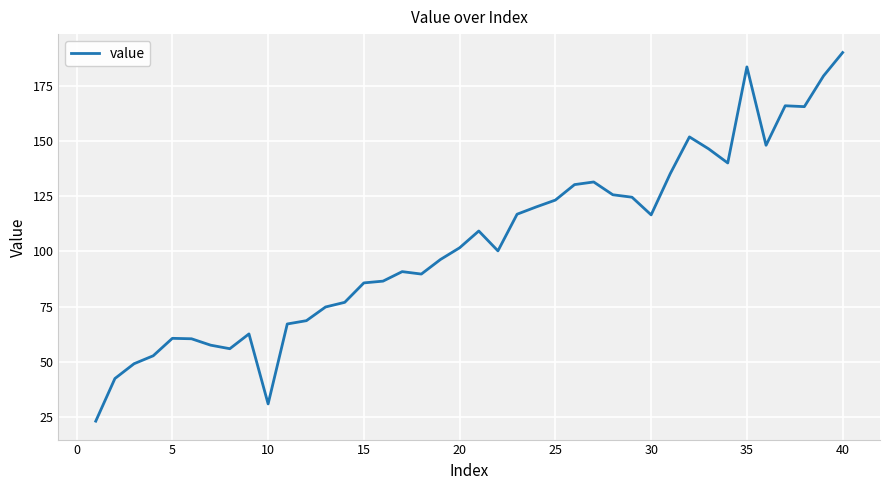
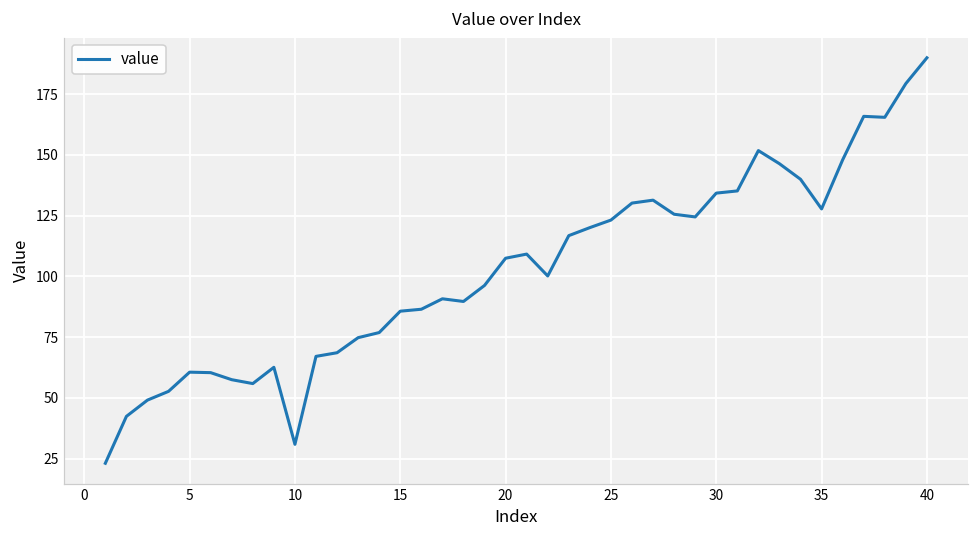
20: 102 -> 108
30: 117 -> 134
35: 184 -> 128
